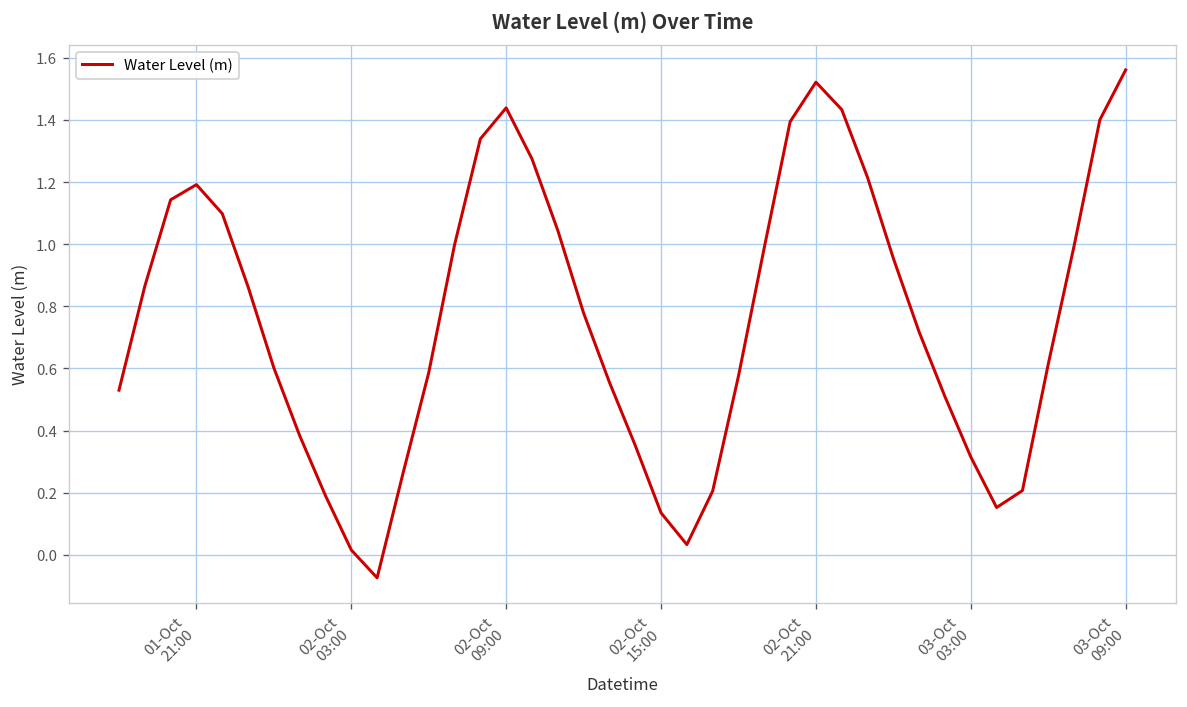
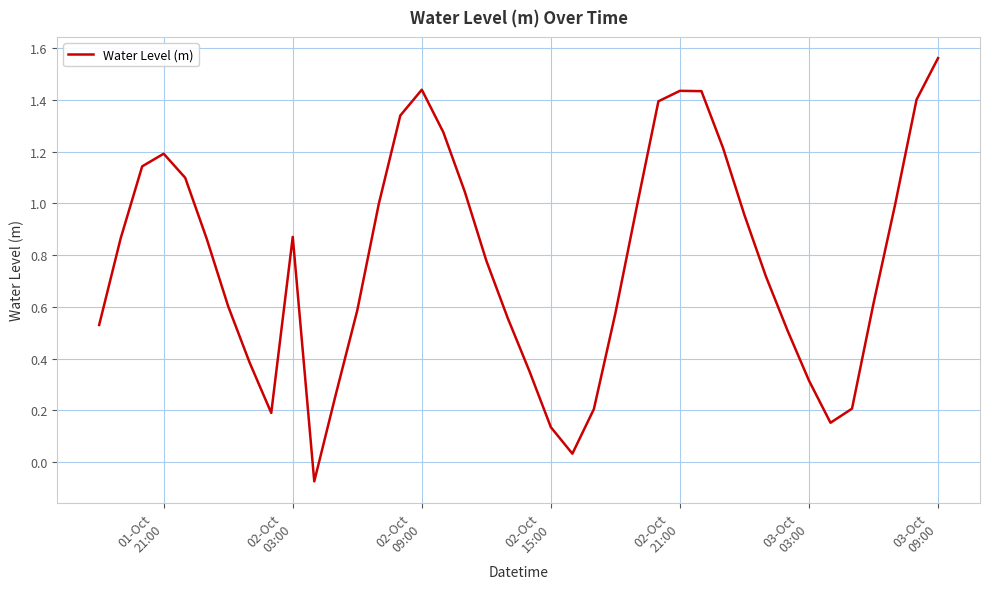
02-Oct 03:00: 0.02 -> 0.87
02-Oct 21:00: 1.52 -> 1.43
